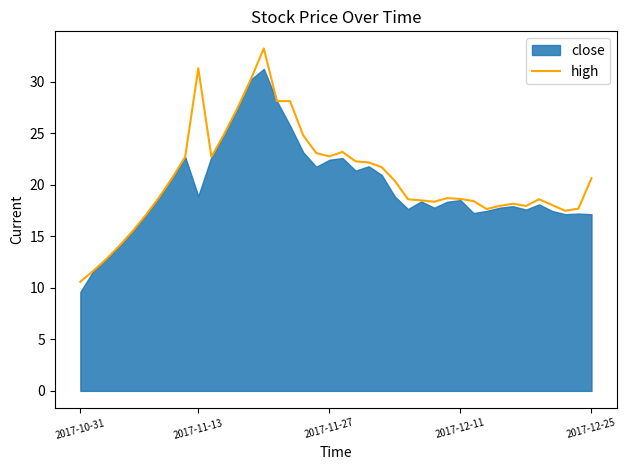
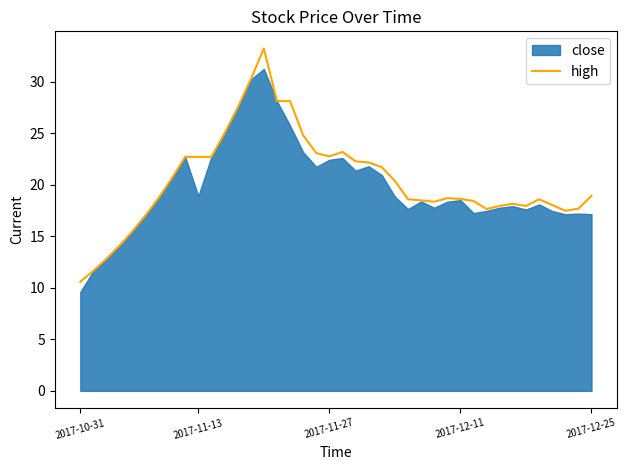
high, 2017-11-13: 31.3 -> 22.7
high, 2017-12-25: 20.6 -> 18.9
